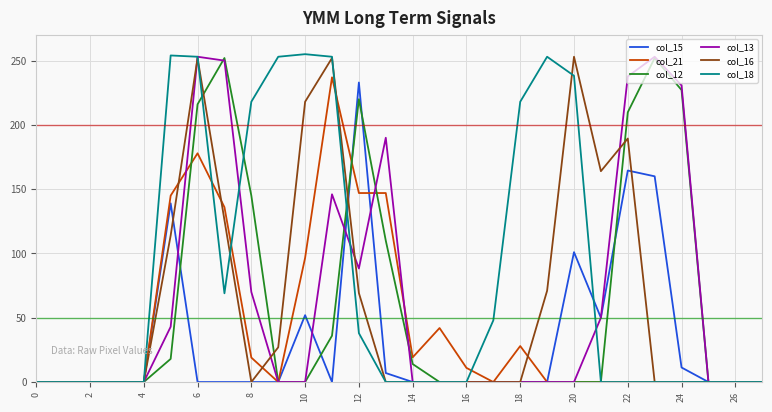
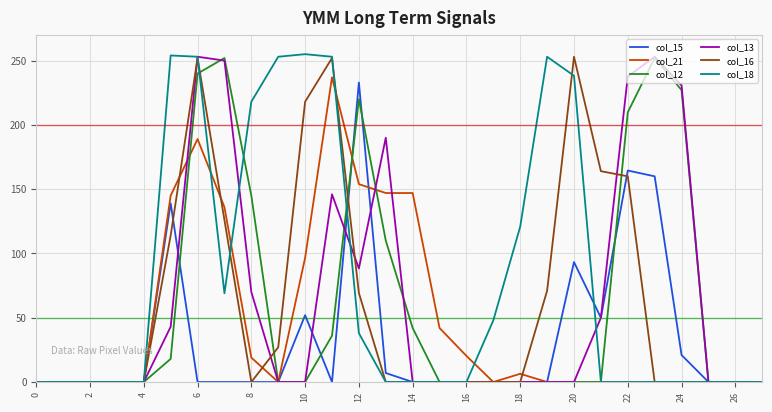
col_21, 6: 178 -> 189
col_12, 6: 216 -> 240
col_21, 12: 147 -> 154
col_21, 14: 19 -> 147
col_12, 14: 14 -> 42
col_21, 16: 11 -> 20
col_21, 18: 28 -> 6
col_18, 18: 218 -> 121
col_15, 20: 101 -> 93
col_16, 22: 189 -> 160
col_15, 24: 11 -> 21
